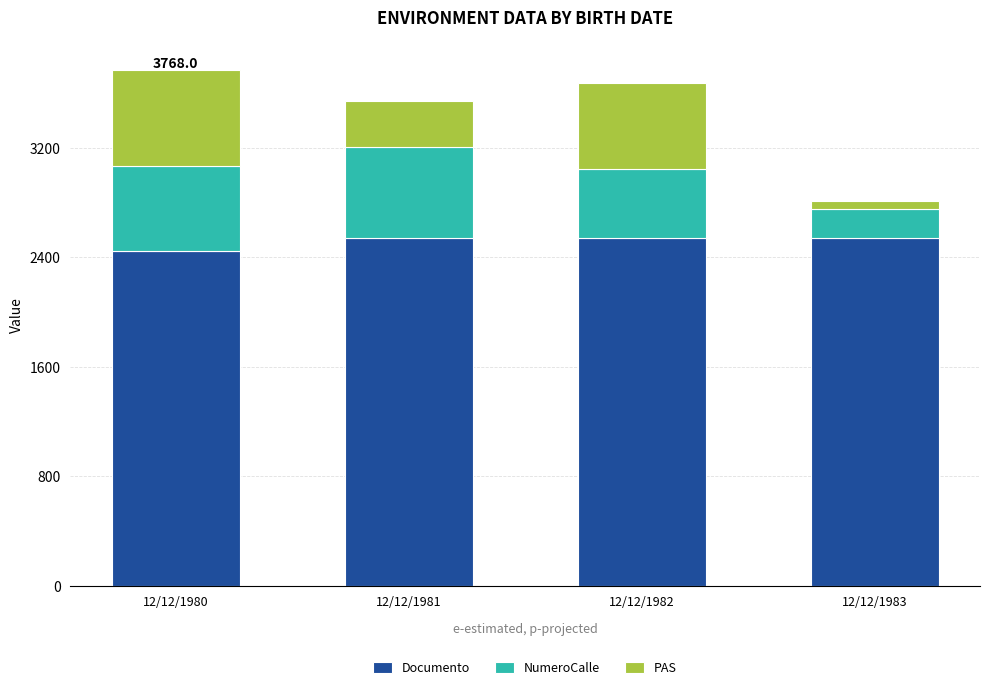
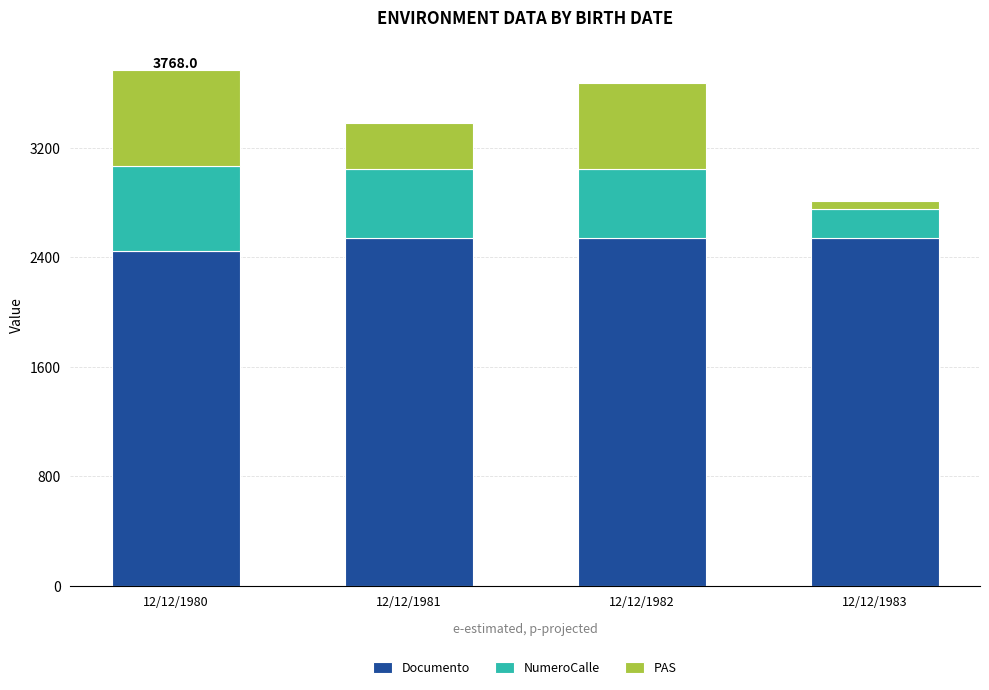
NumeroCalle, 12/12/1981: 670 -> 500
